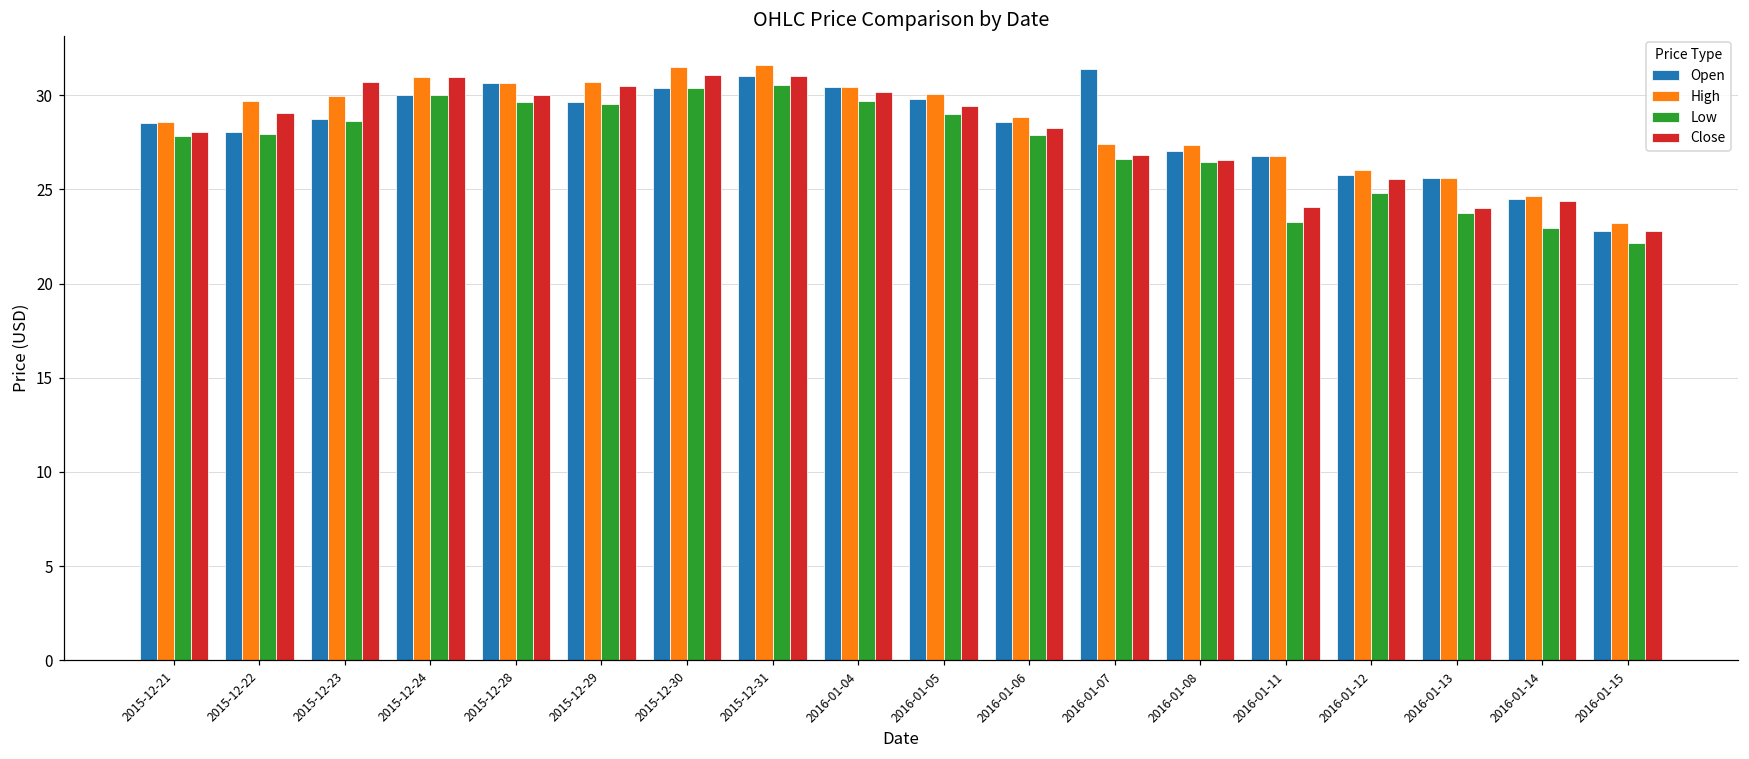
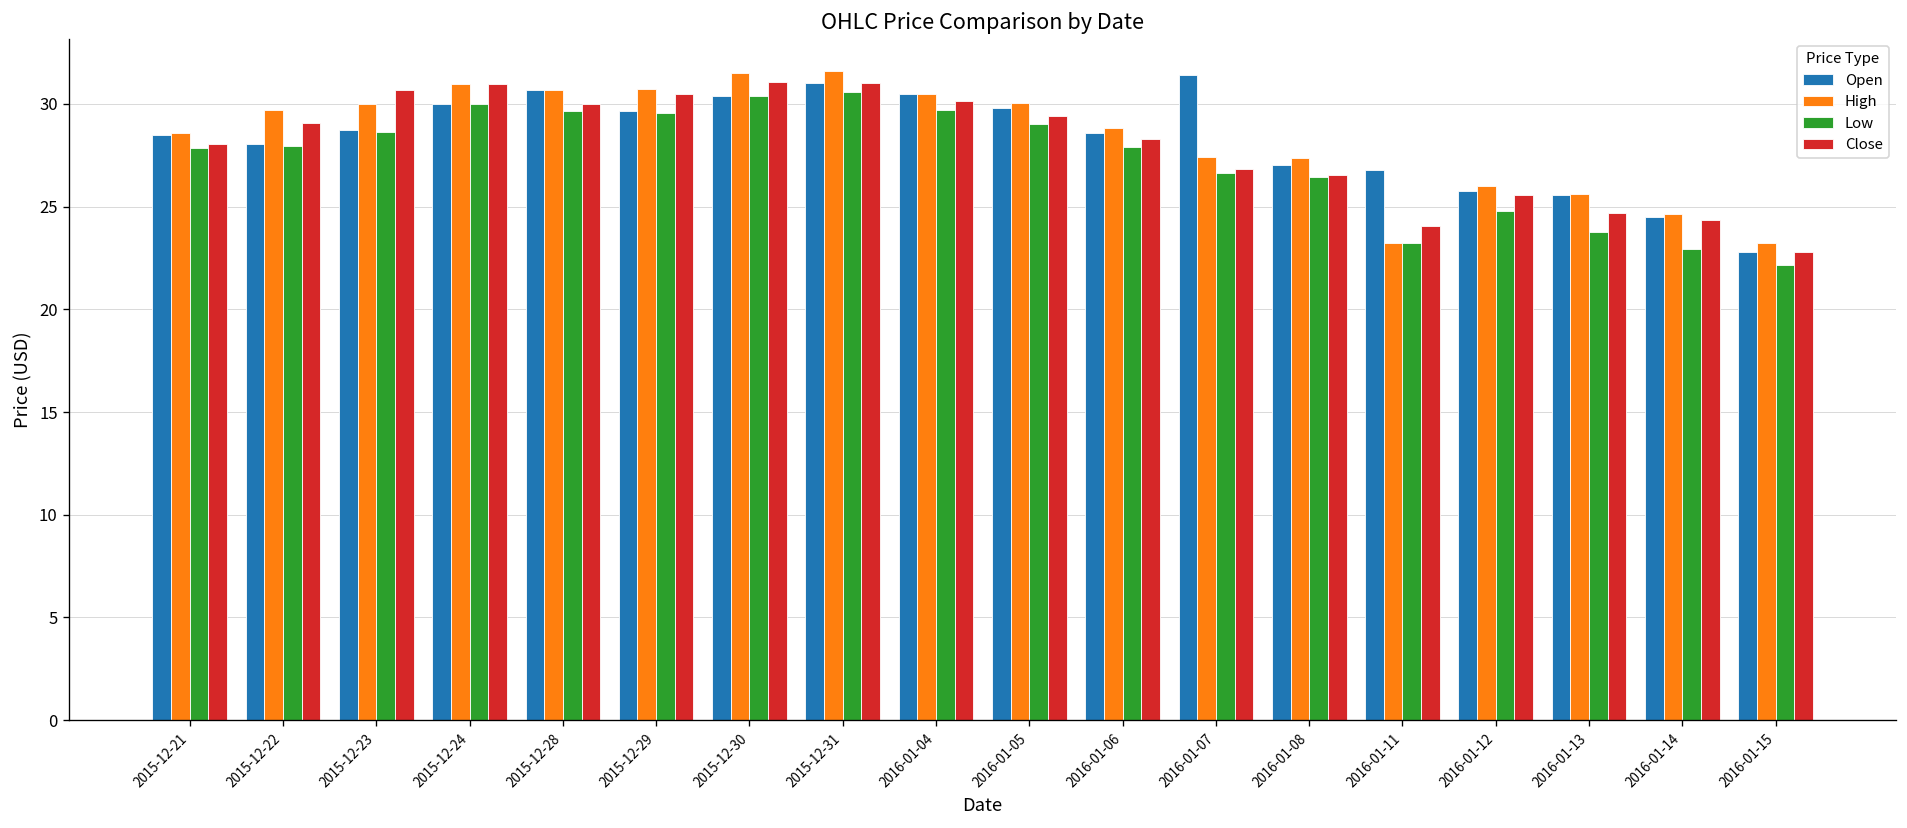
High, 2016-01-11: 26.8 -> 23.2
Close, 2016-01-13: 24.0 -> 24.7
